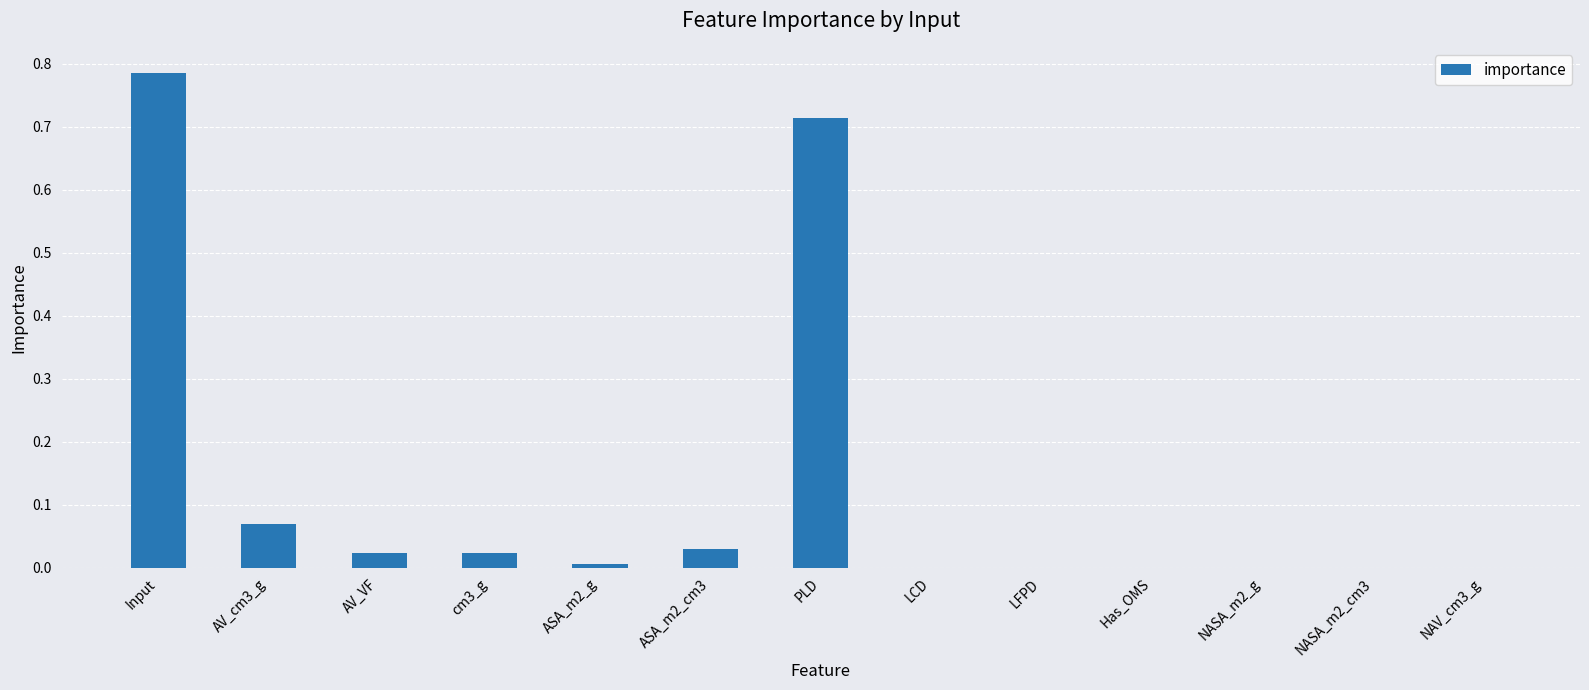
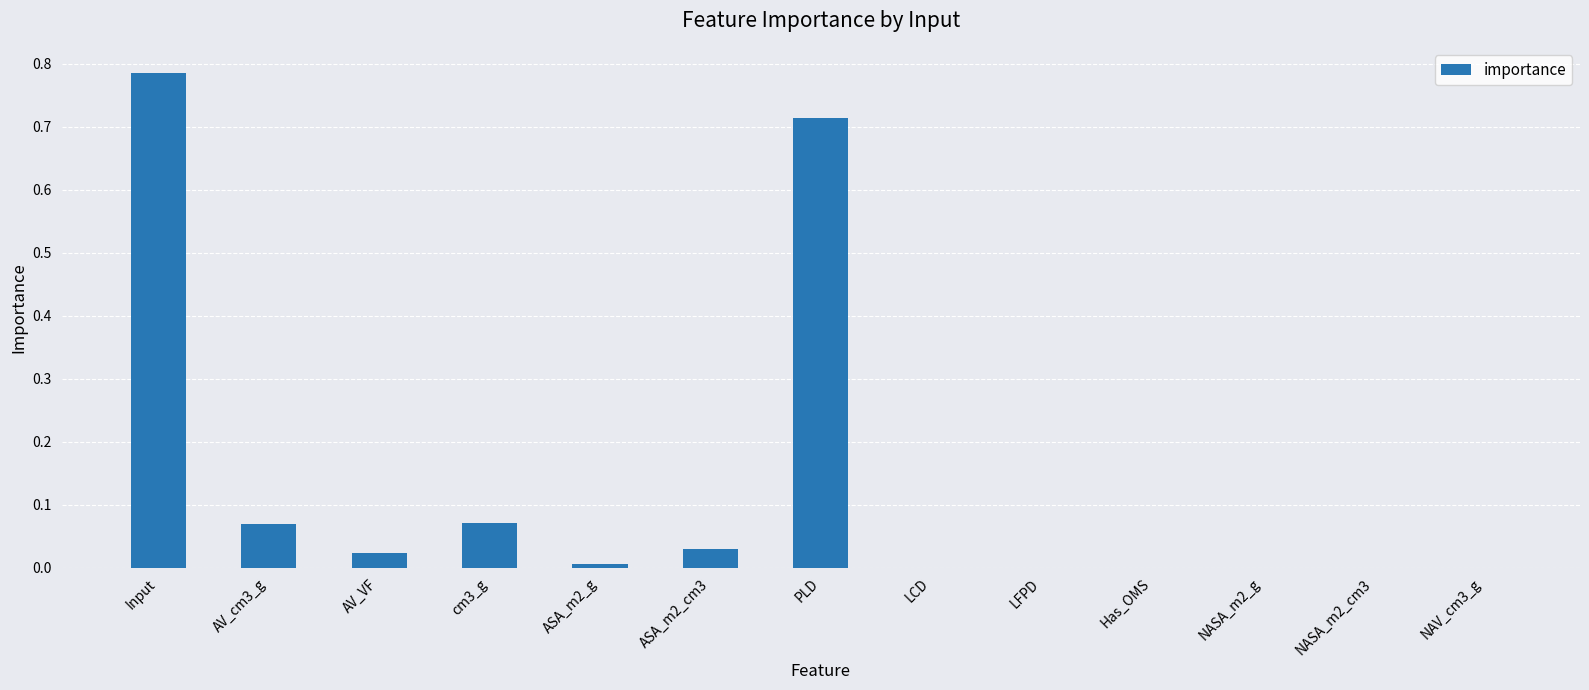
cm3_g: 0.02 -> 0.07
